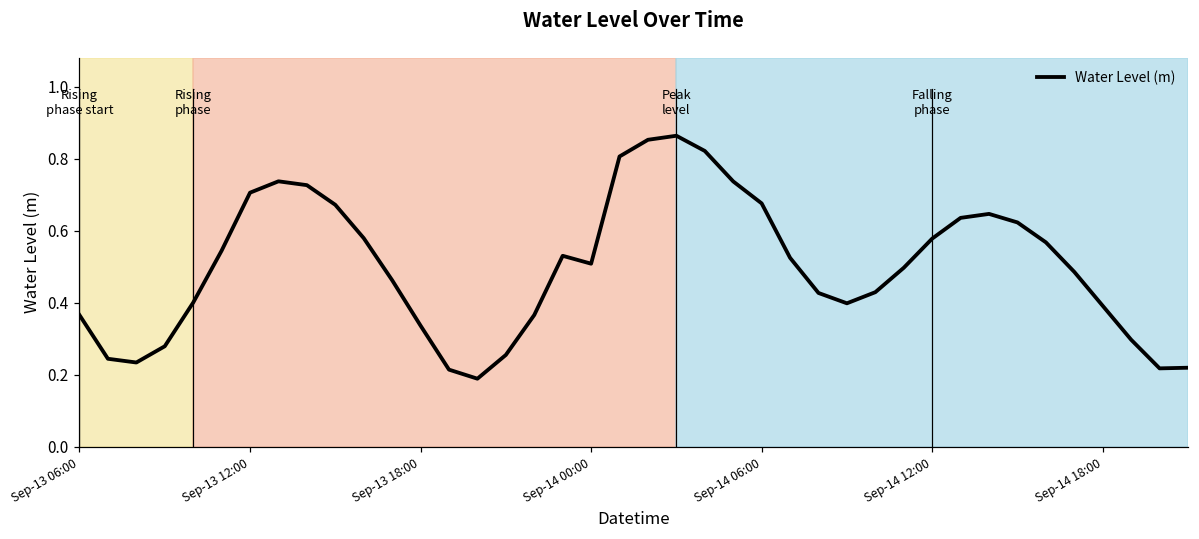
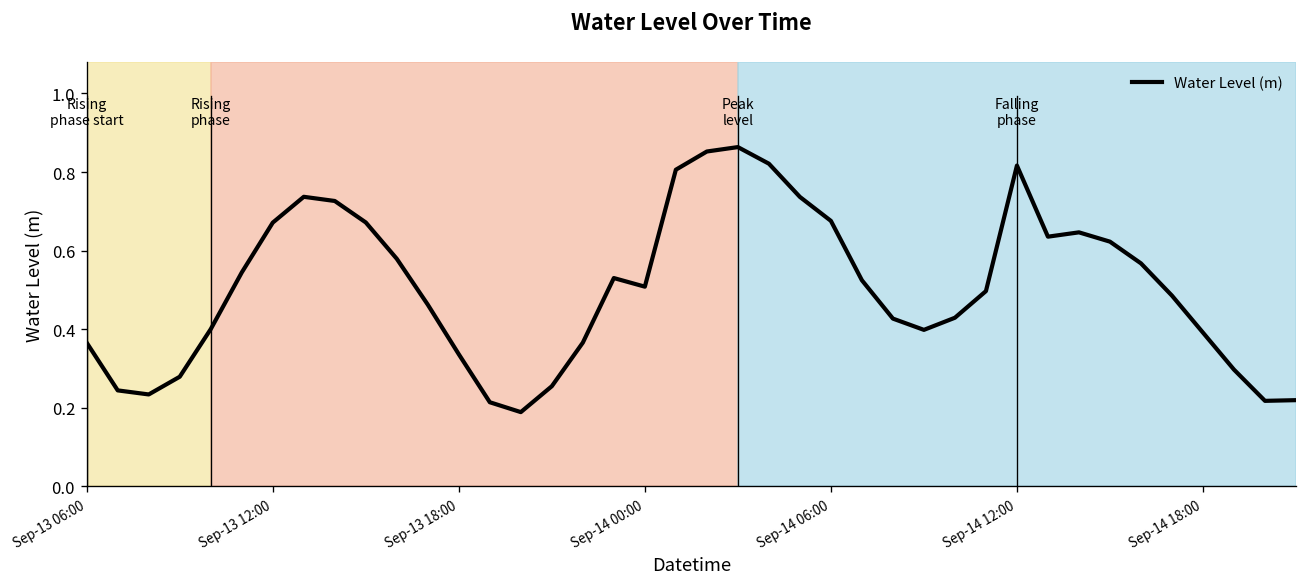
Sep-13 12:00: 0.71 -> 0.67
Sep-14 12:00: 0.58 -> 0.82
